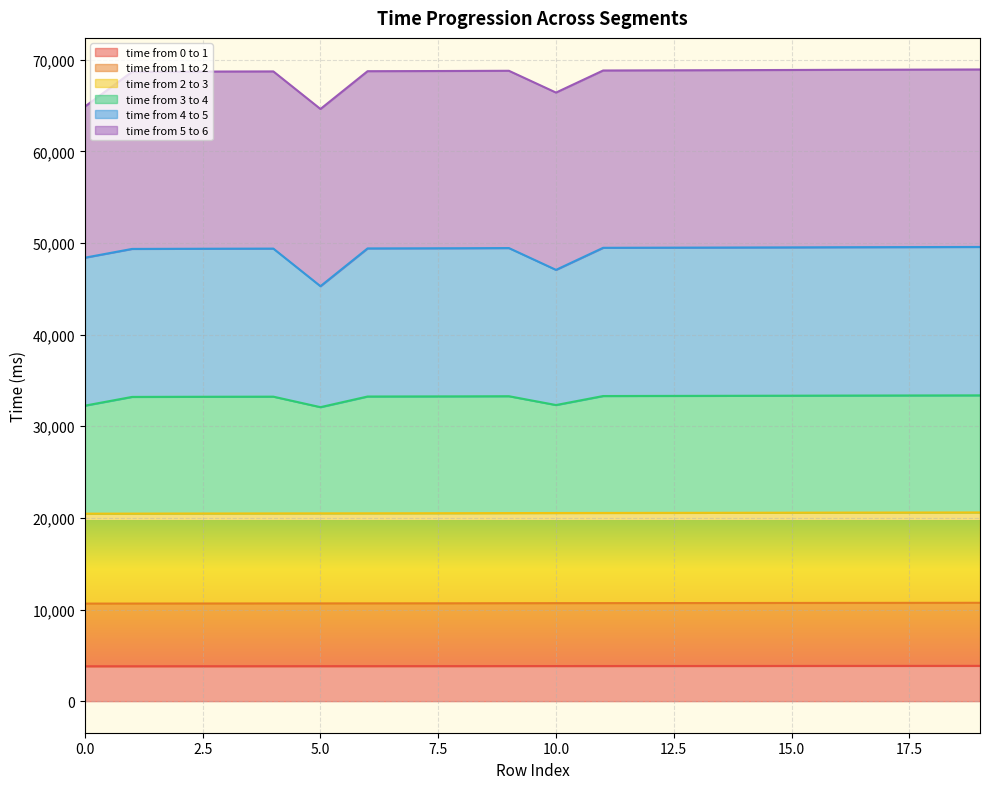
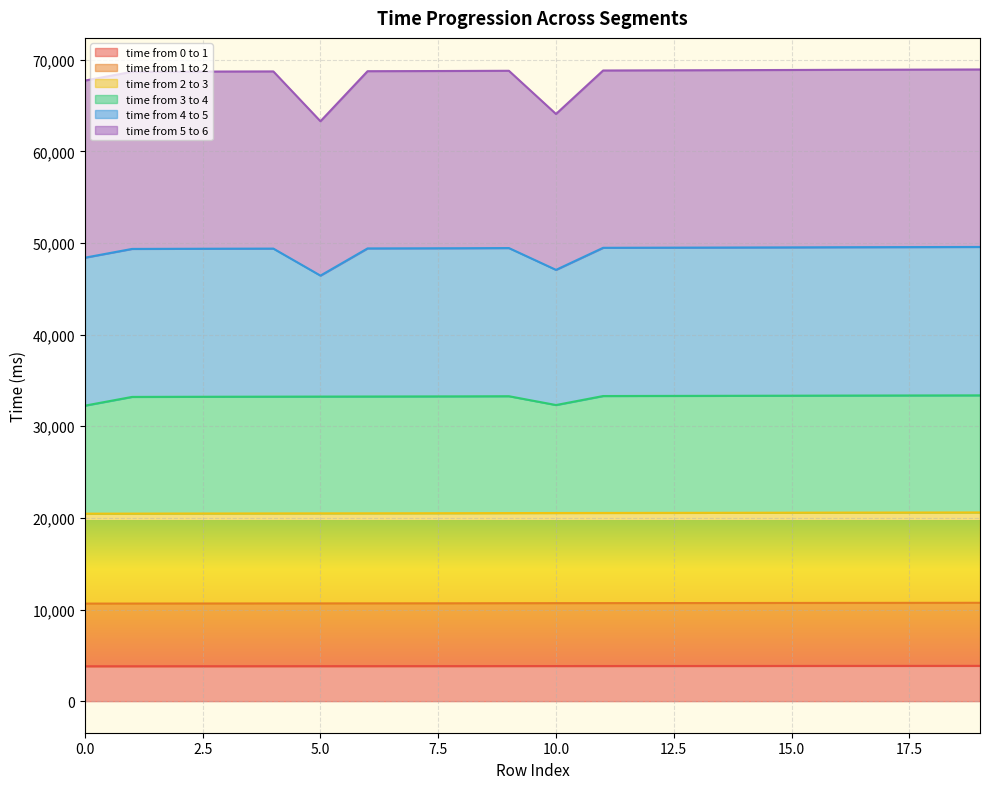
time from 5 to 6, 0.0: 16,000 -> 19,000
time from 3 to 4, 5.0: 12,000 -> 13,000
time from 5 to 6, 5.0: 19,000 -> 17,000
time from 5 to 6, 10.0: 19,000 -> 17,000
